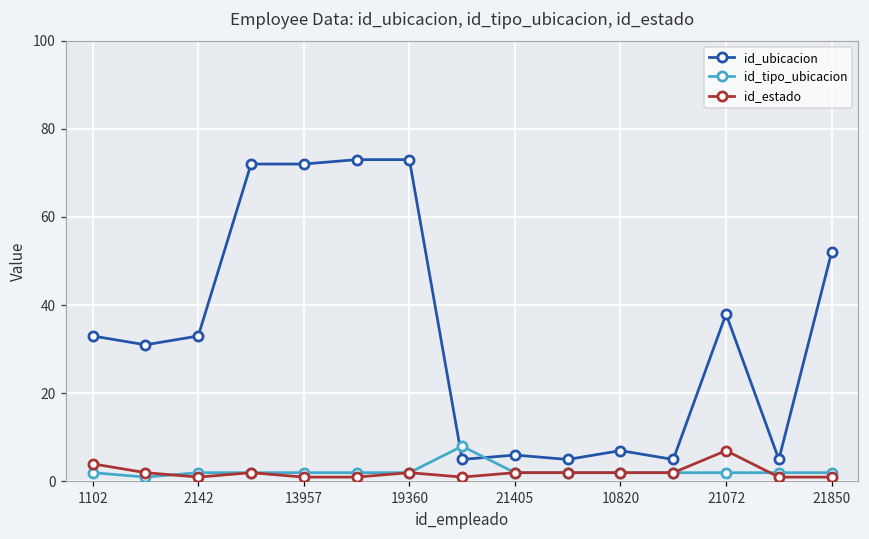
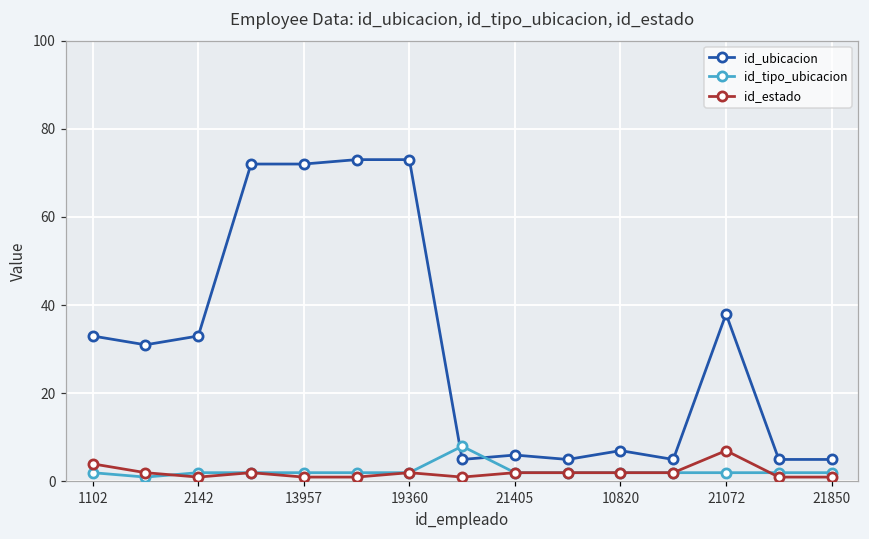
id_ubicacion, 21850: 52 -> 5
